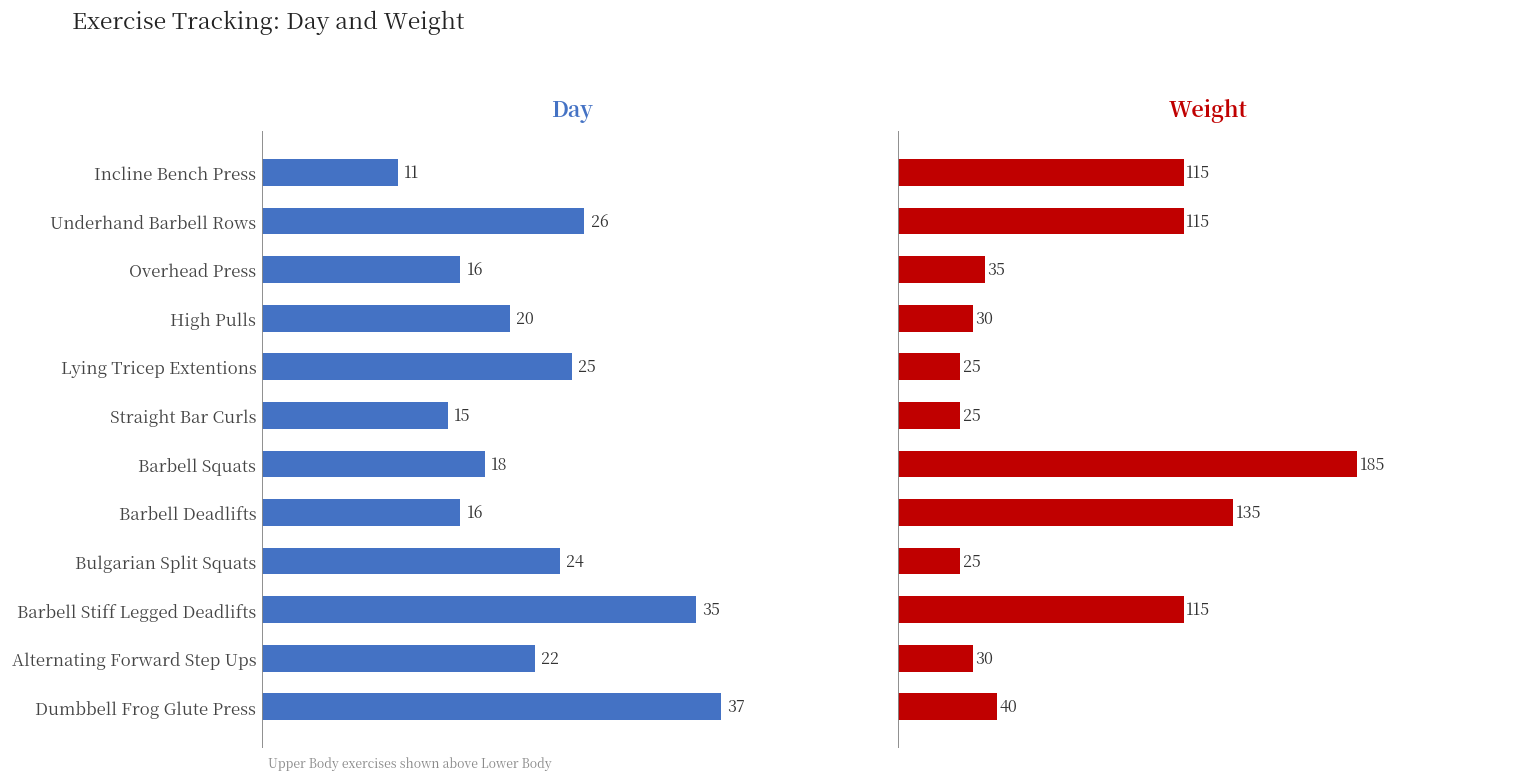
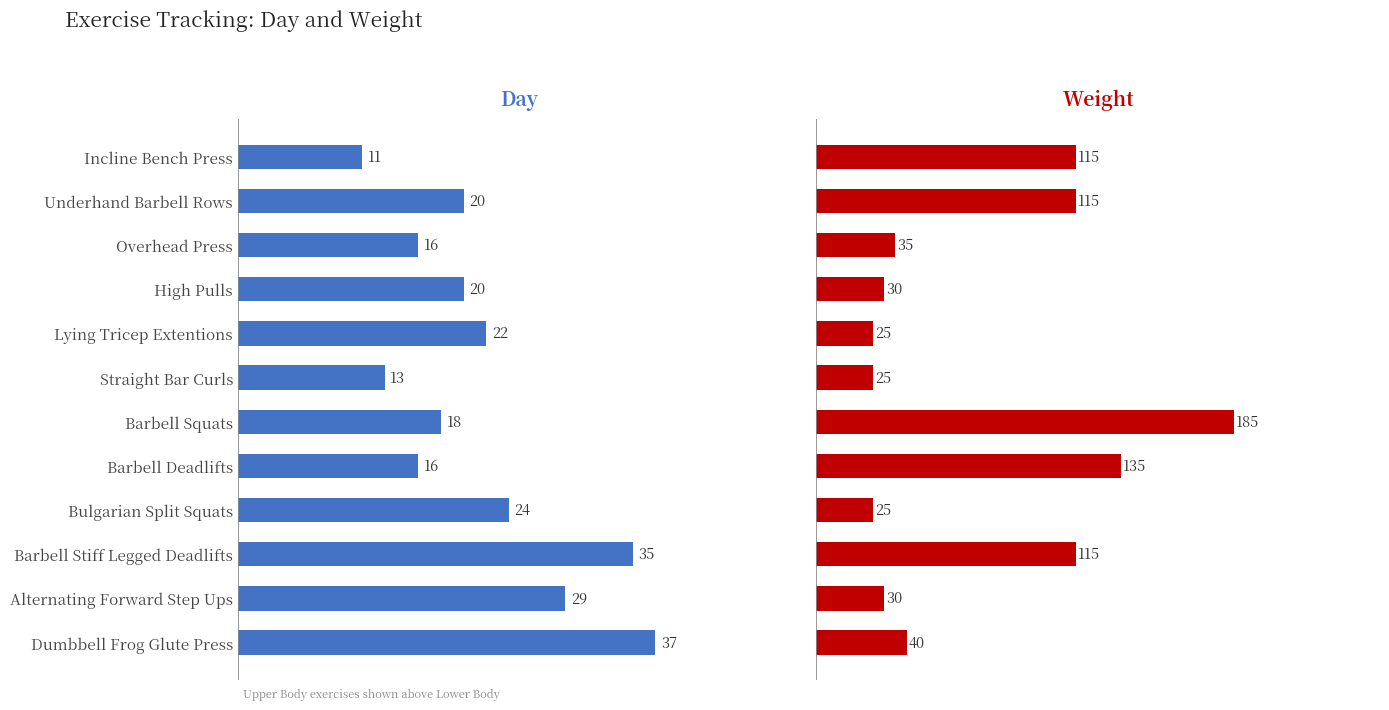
Day, Underhand Barbell Rows: 26 -> 20
Day, Lying Tricep Extentions: 25 -> 22
Day, Straight Bar Curls: 15 -> 13
Day, Alternating Forward Step Ups: 22 -> 29
